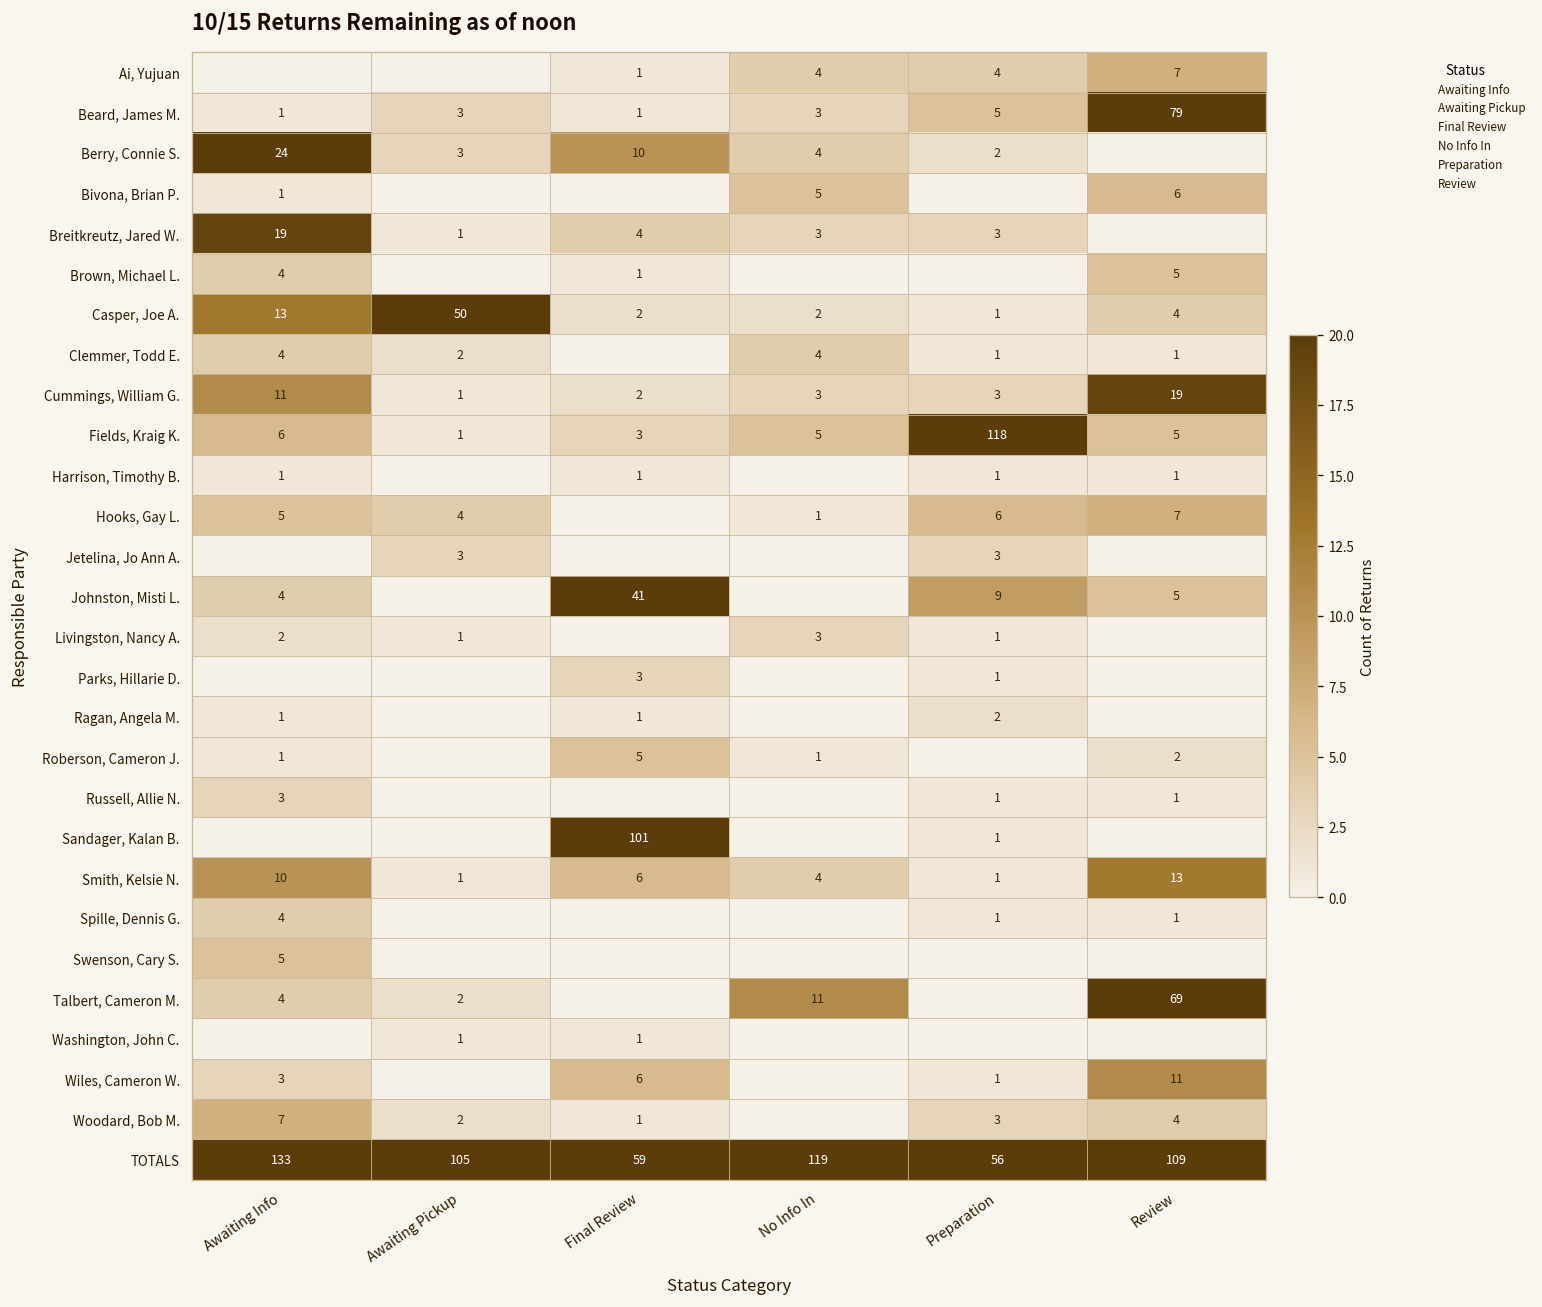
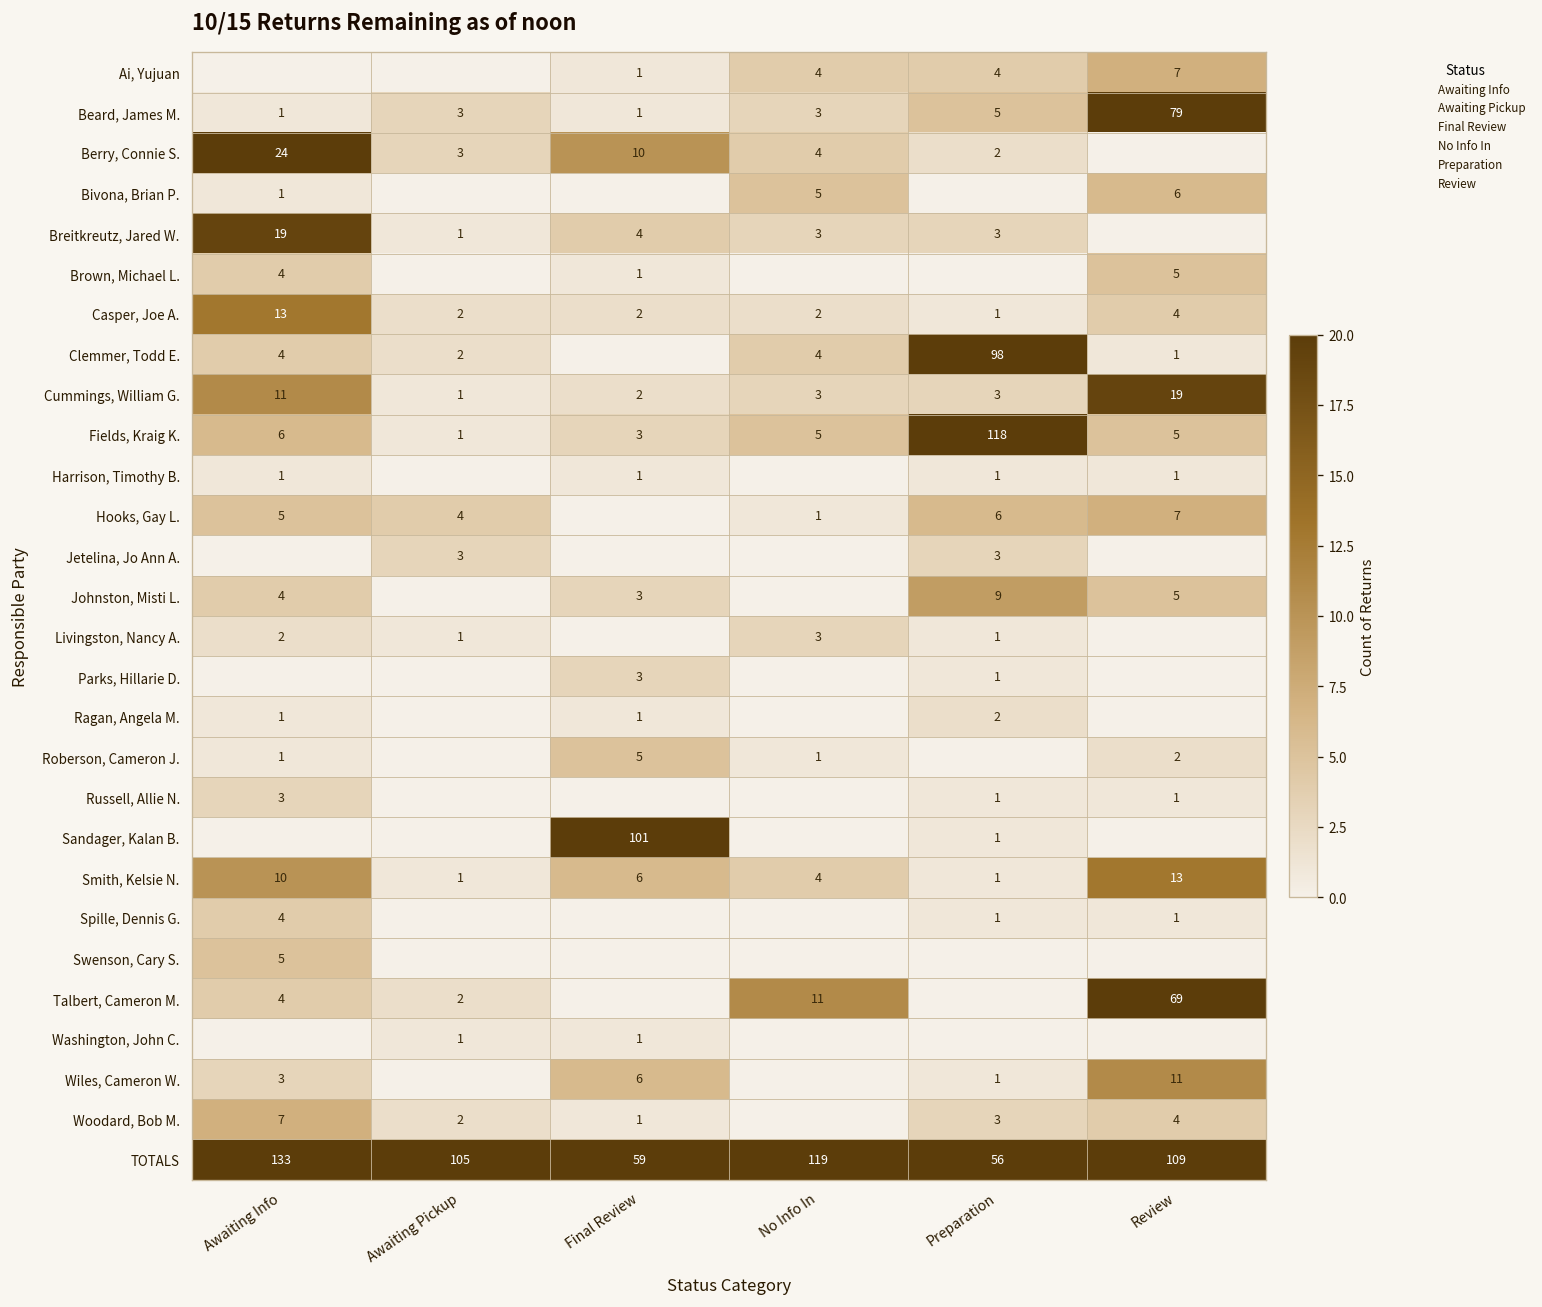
Casper, Joe A., Awaiting Pickup: 50 -> 2
Clemmer, Todd E., Preparation: 1 -> 98
Johnston, Misti L., Final Review: 41 -> 3
